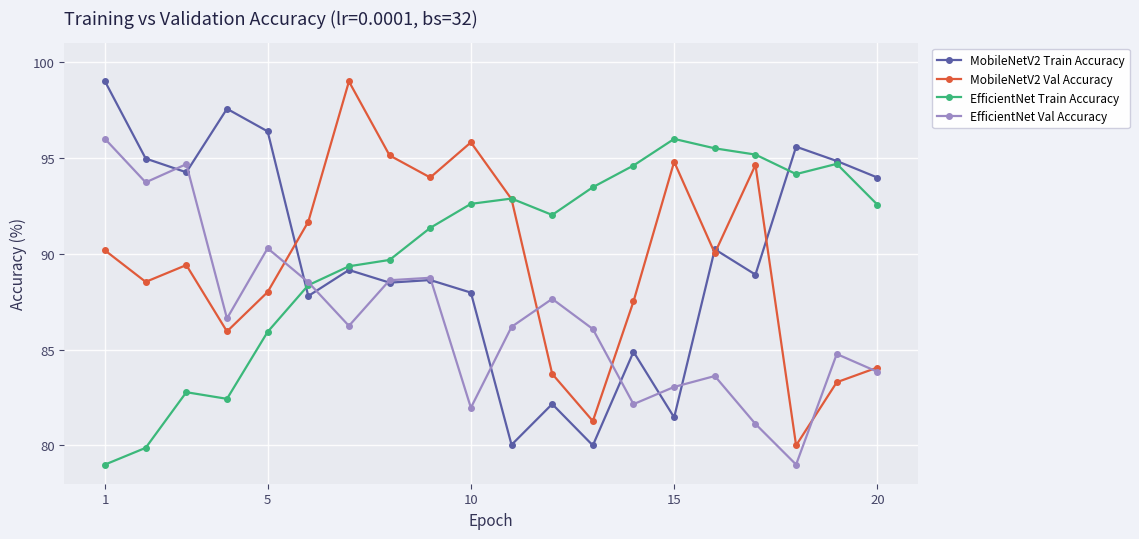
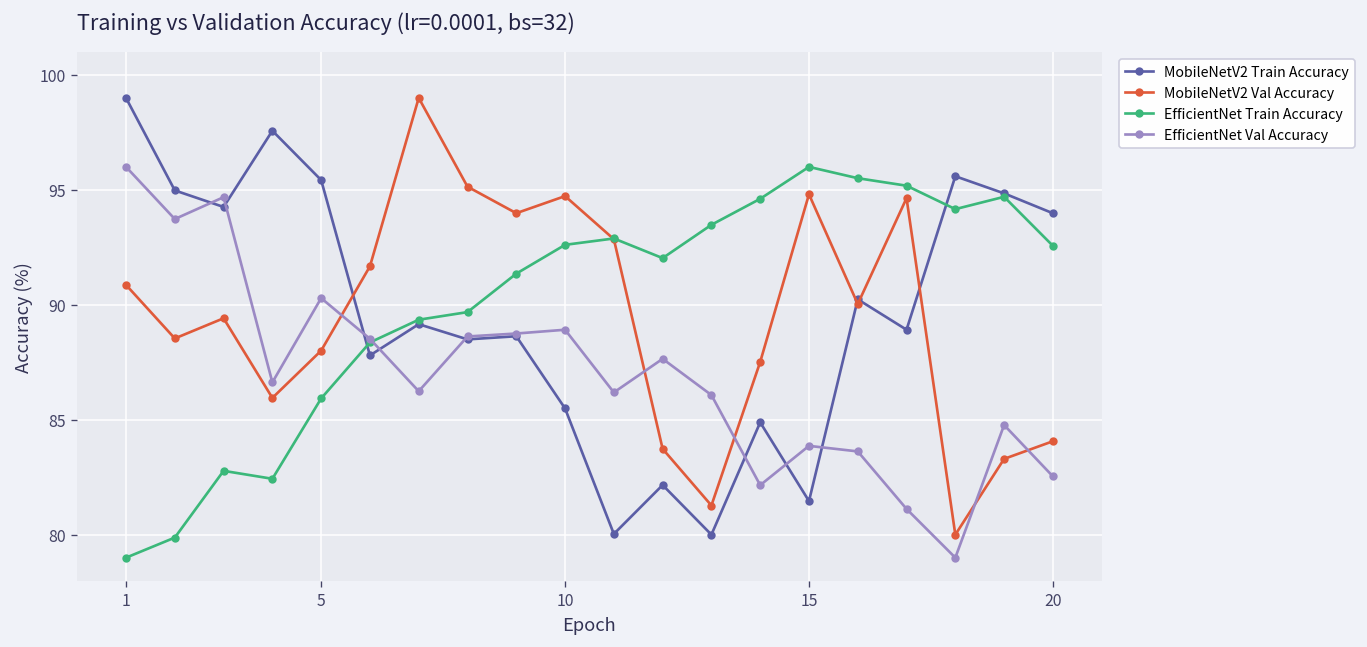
MobileNetV2 Val Accuracy, 1: 90.2 -> 90.9
MobileNetV2 Train Accuracy, 5: 96.4 -> 95.4
MobileNetV2 Train Accuracy, 10: 88.0 -> 85.5
MobileNetV2 Val Accuracy, 10: 95.8 -> 94.7
EfficientNet Val Accuracy, 10: 82.0 -> 88.9
EfficientNet Val Accuracy, 15: 83.1 -> 83.9
EfficientNet Val Accuracy, 20: 83.8 -> 82.5
